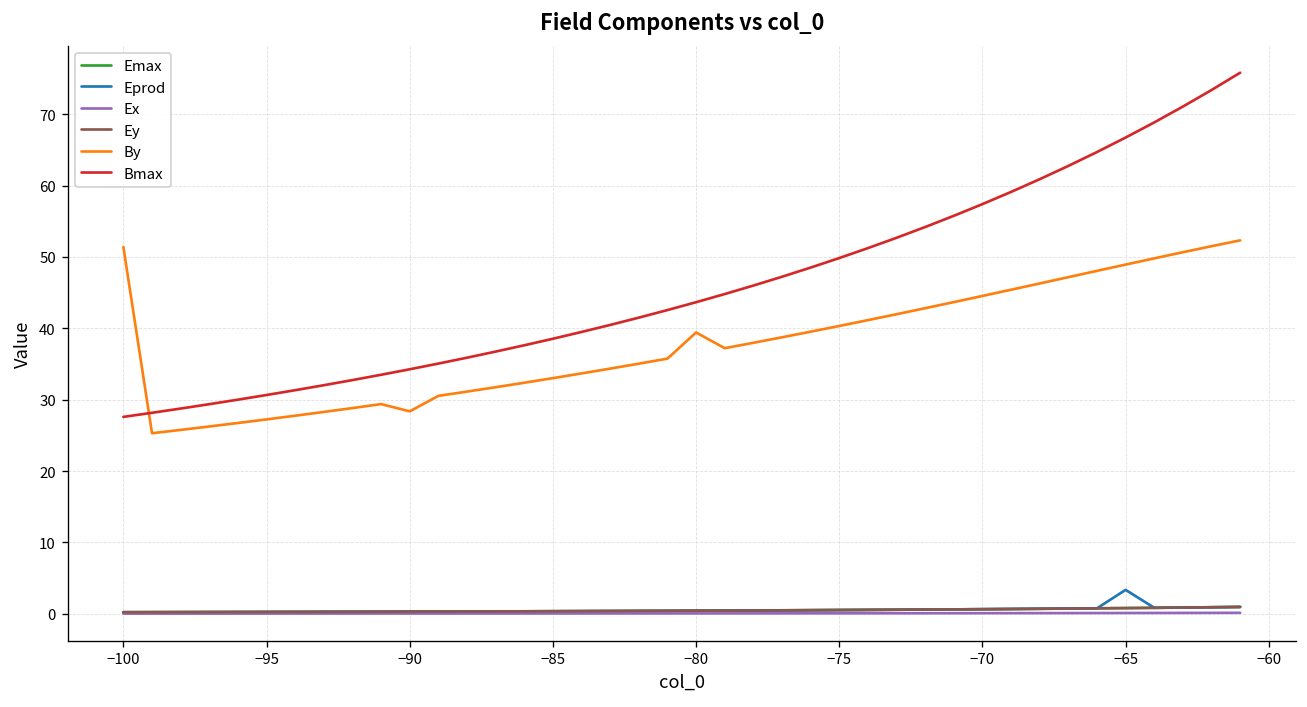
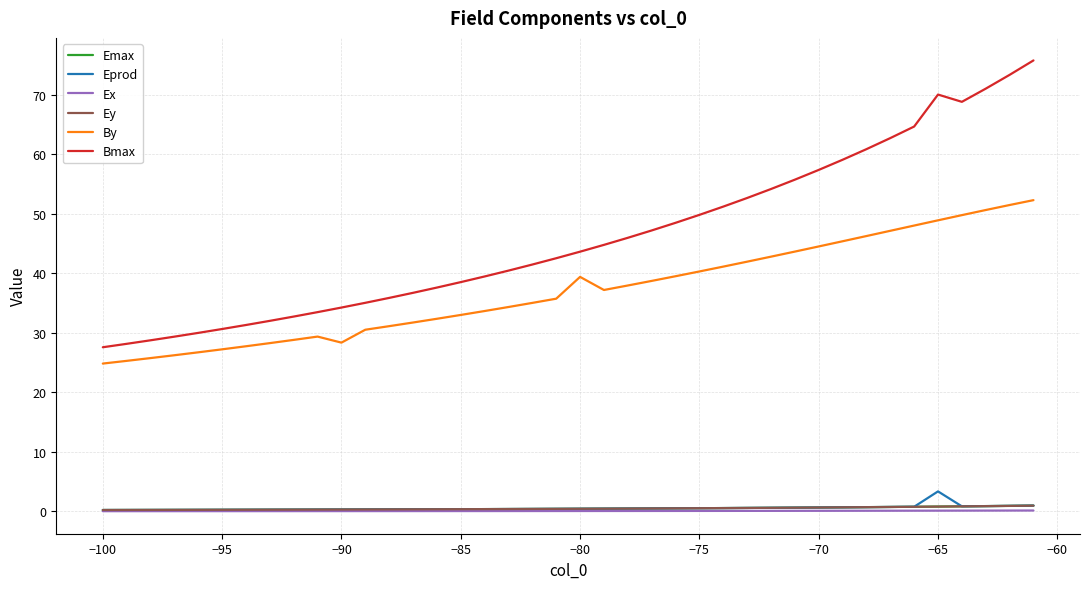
By, −100: 51 -> 25
Bmax, −65: 67 -> 70
